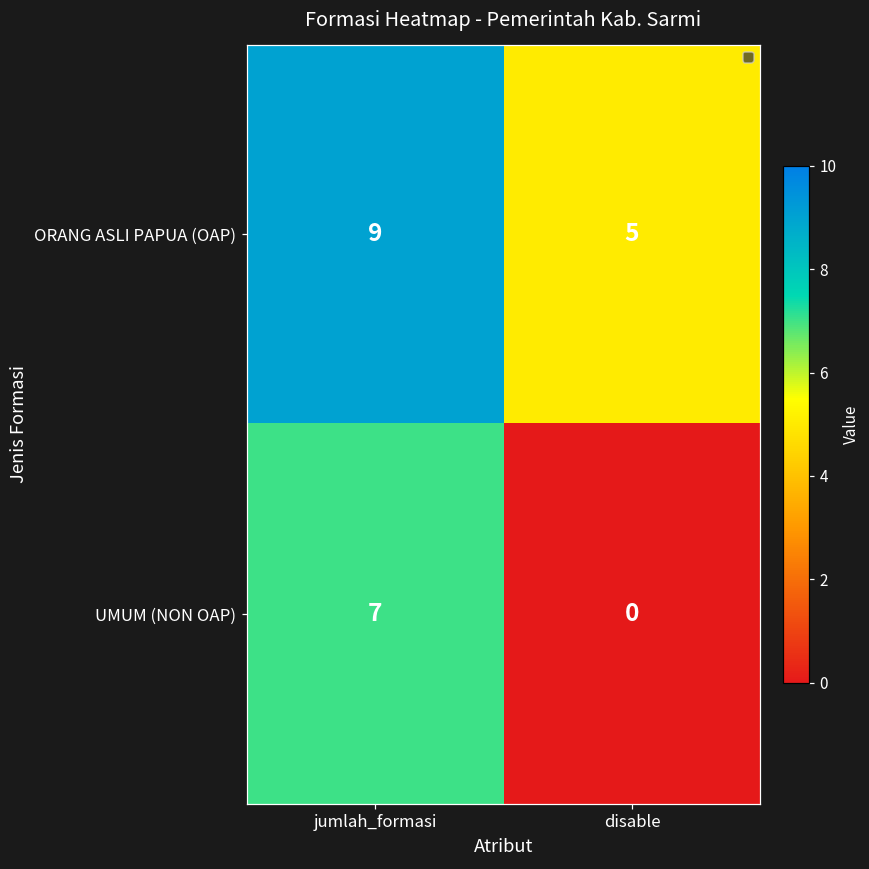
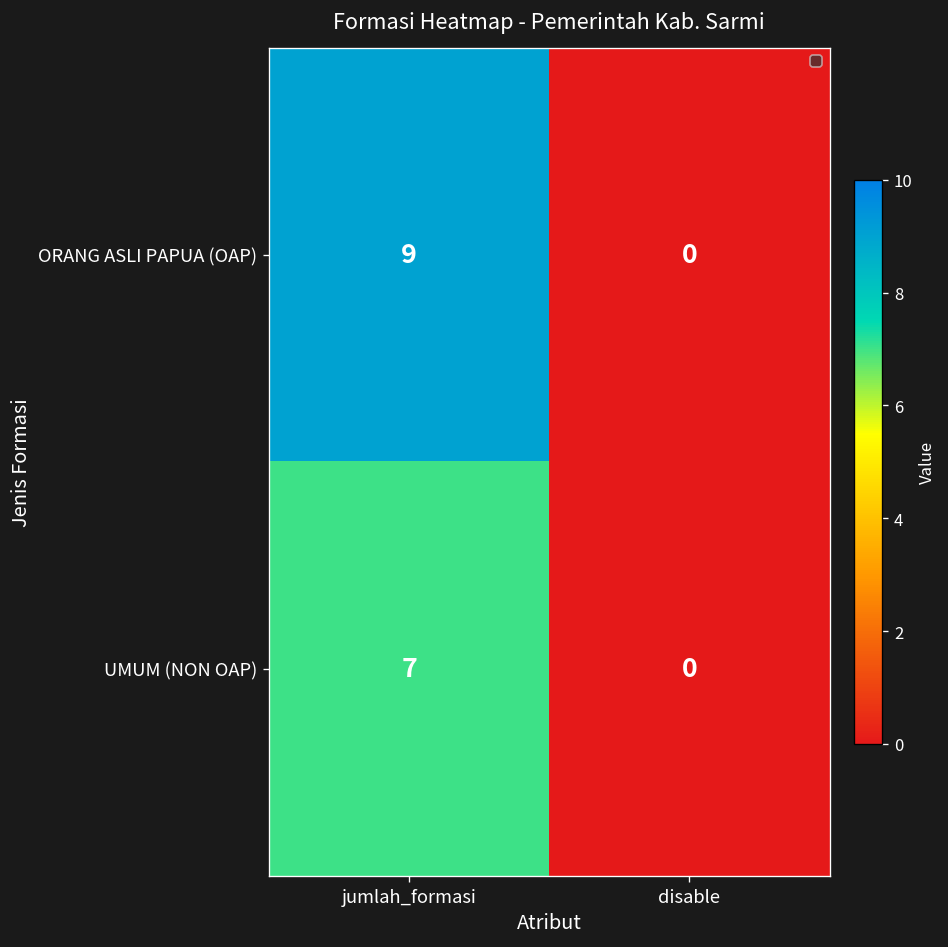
ORANG ASLI PAPUA (OAP), disable: 5 -> 0
